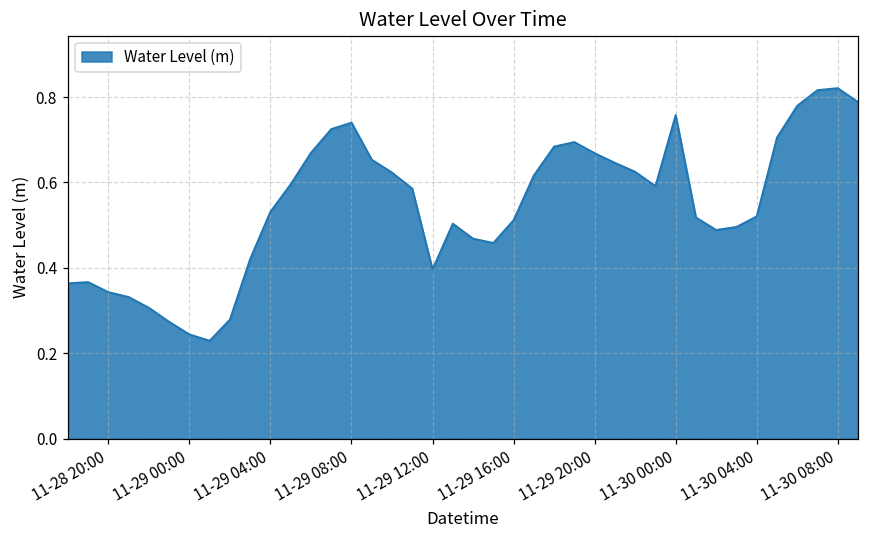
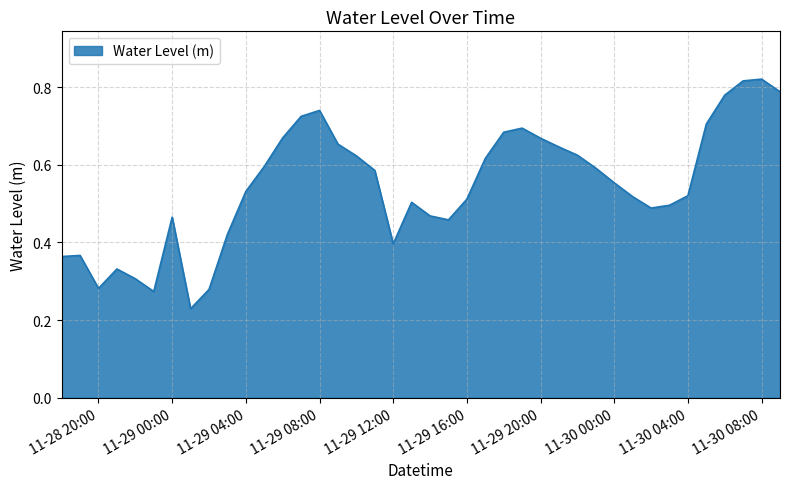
11-28 20:00: 0.34 -> 0.28
11-29 00:00: 0.24 -> 0.47
11-30 00:00: 0.76 -> 0.55
